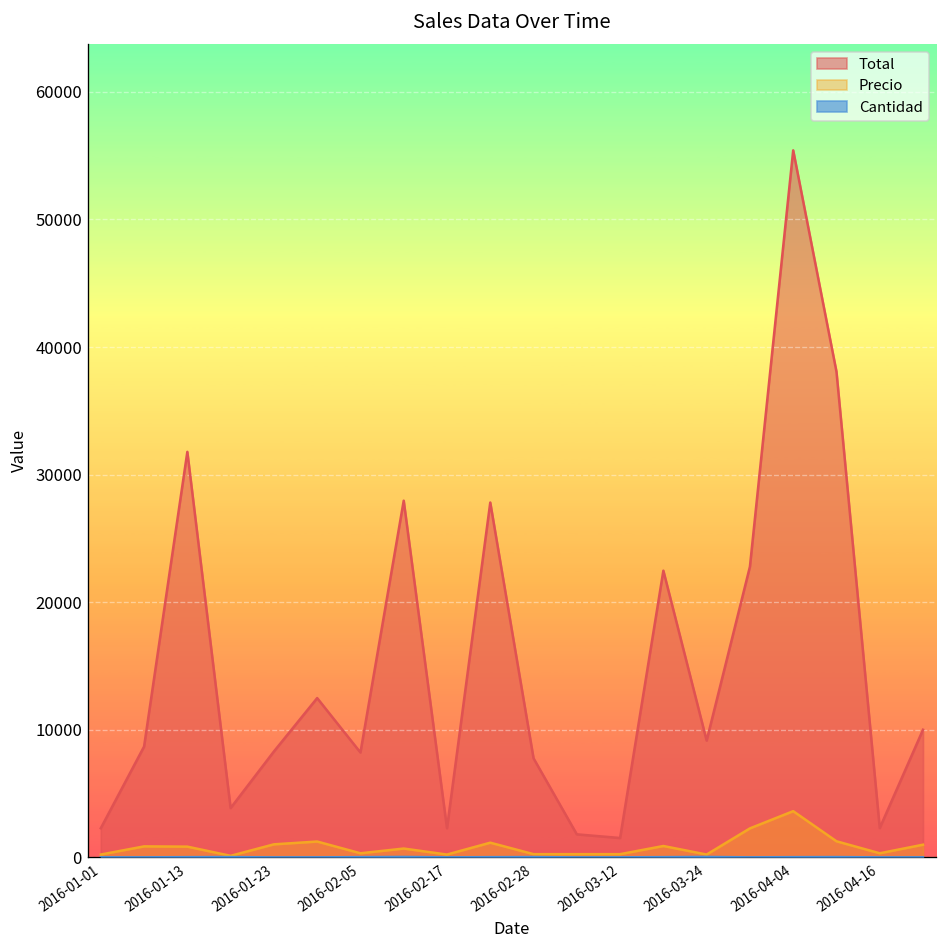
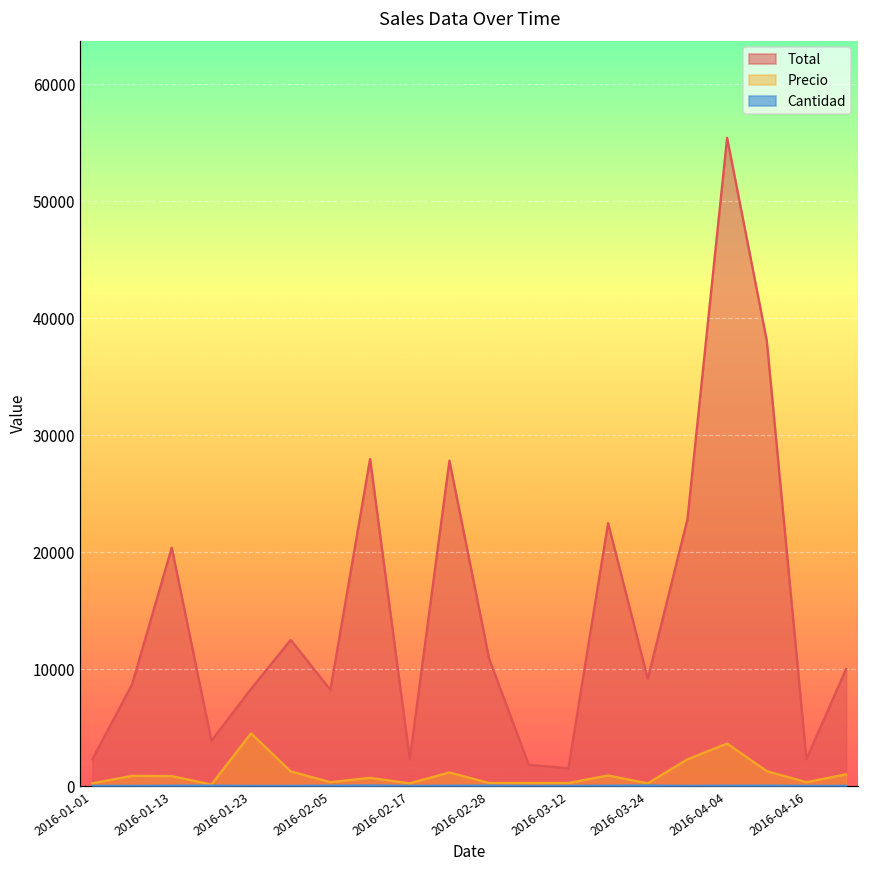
Total, 2016-01-13: 31800 -> 20400
Precio, 2016-01-23: 1000 -> 4500
Total, 2016-02-28: 7800 -> 10900
